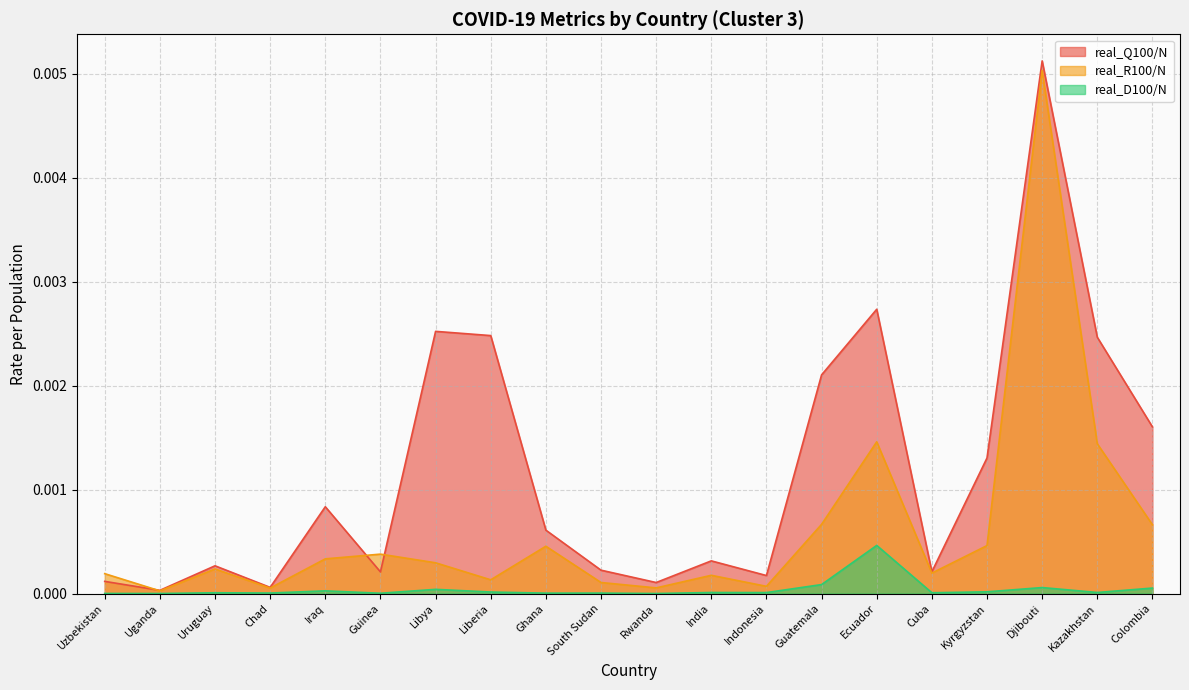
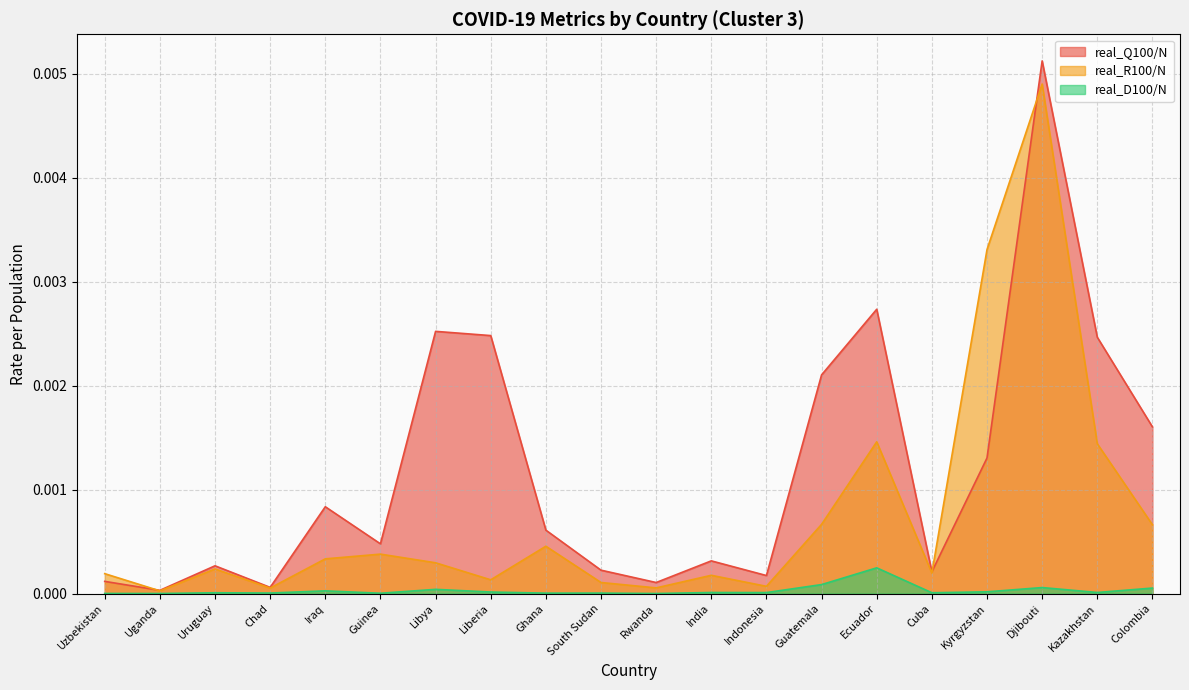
real_Q100/N, Guinea: 0.00021 -> 0.00048
real_D100/N, Ecuador: 0.00046 -> 0.00025
real_R100/N, Kyrgyzstan: 0.00046 -> 0.00331
real_R100/N, Djibouti: 0.00503 -> 0.00490
